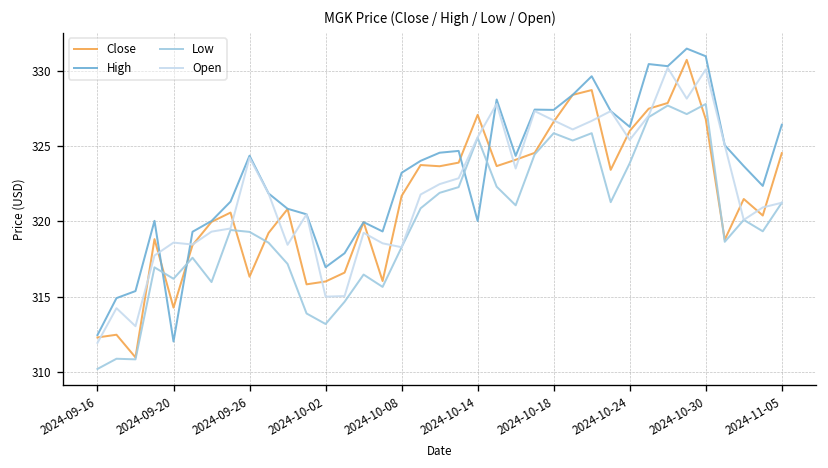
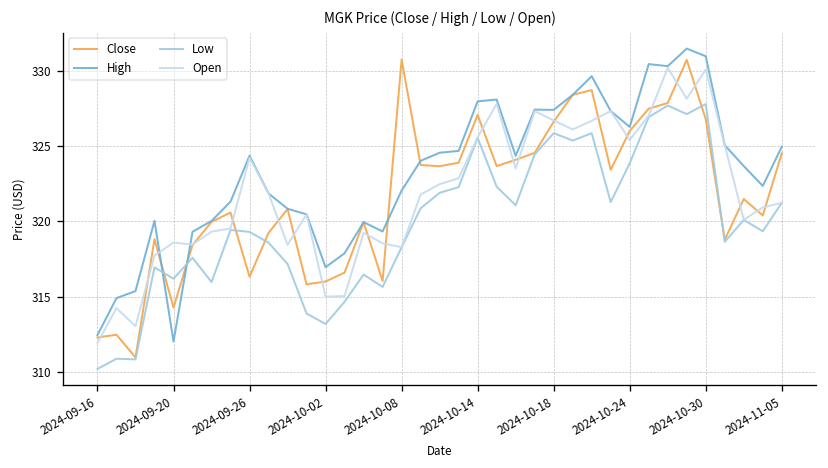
Close, 2024-10-08: 321.7 -> 330.7
High, 2024-10-08: 323.2 -> 322.0
High, 2024-10-14: 320.0 -> 328.0
High, 2024-11-05: 326.4 -> 325.0
